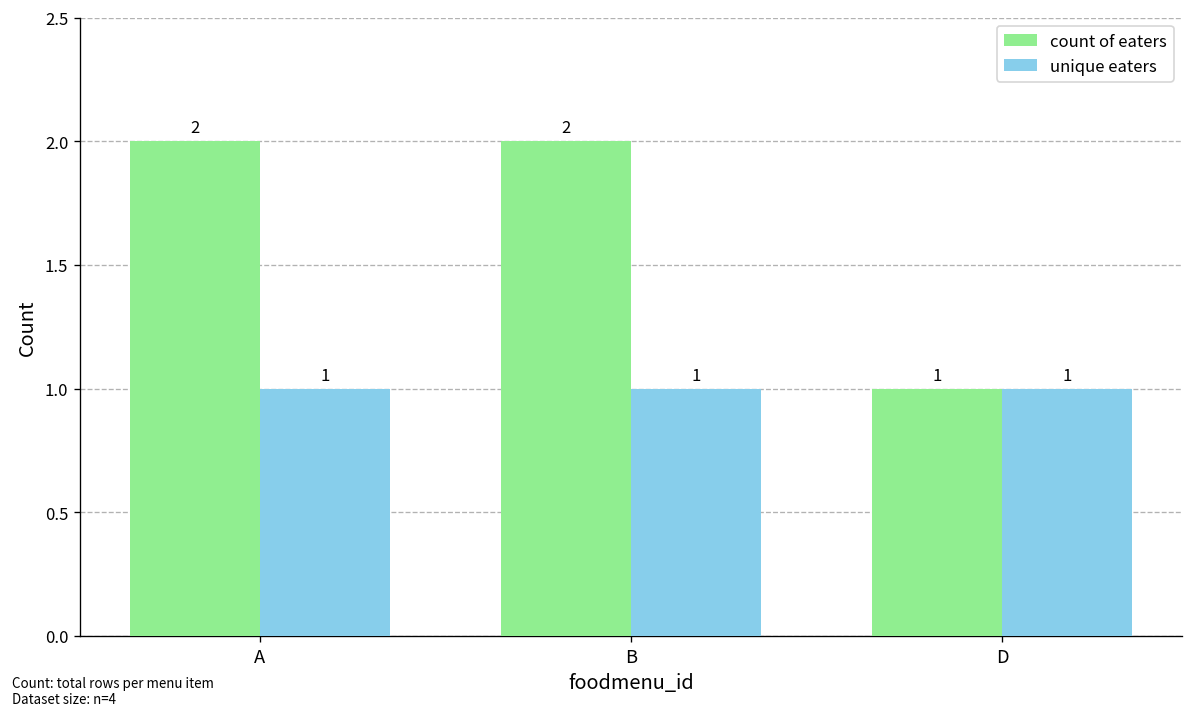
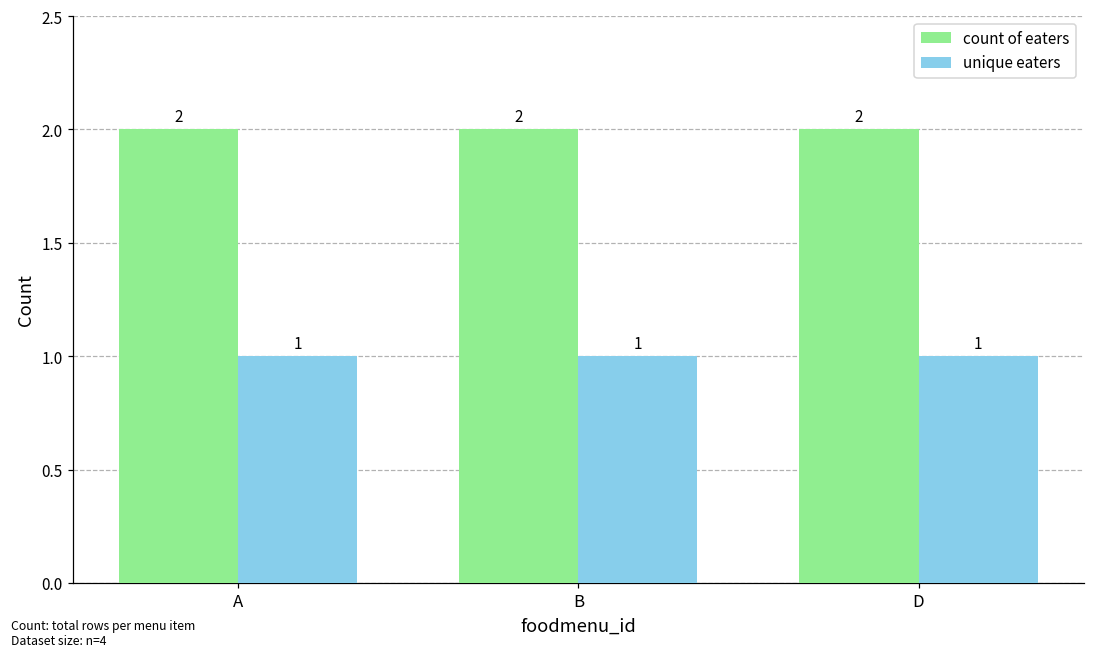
count of eaters, D: 1 -> 2
